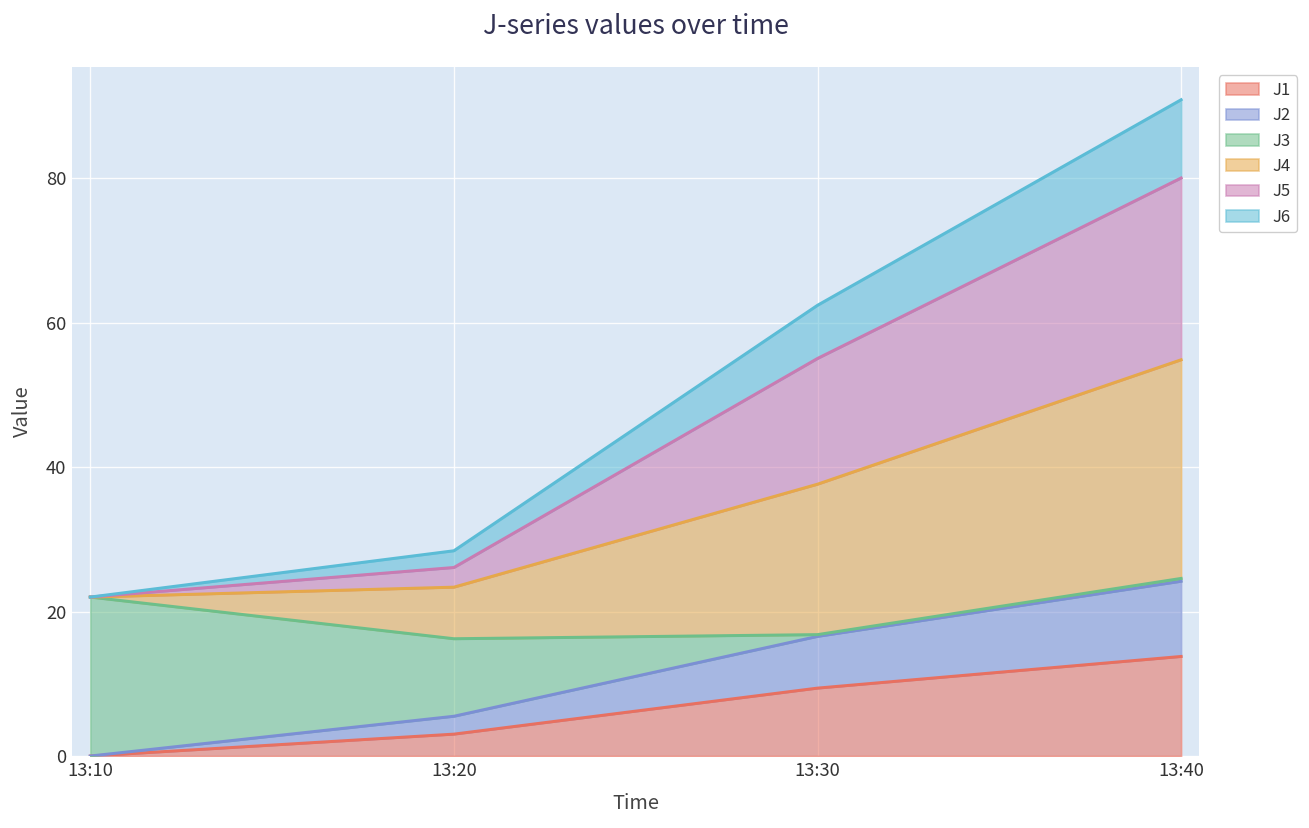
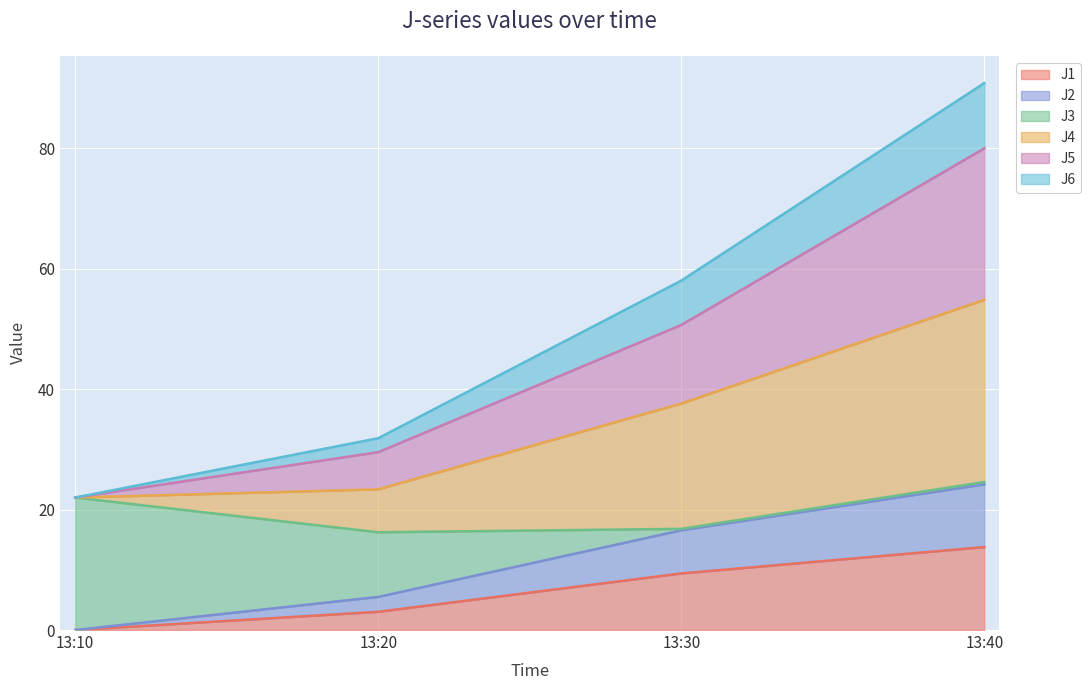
J5, 13:20: 3 -> 6
J5, 13:30: 17 -> 13
